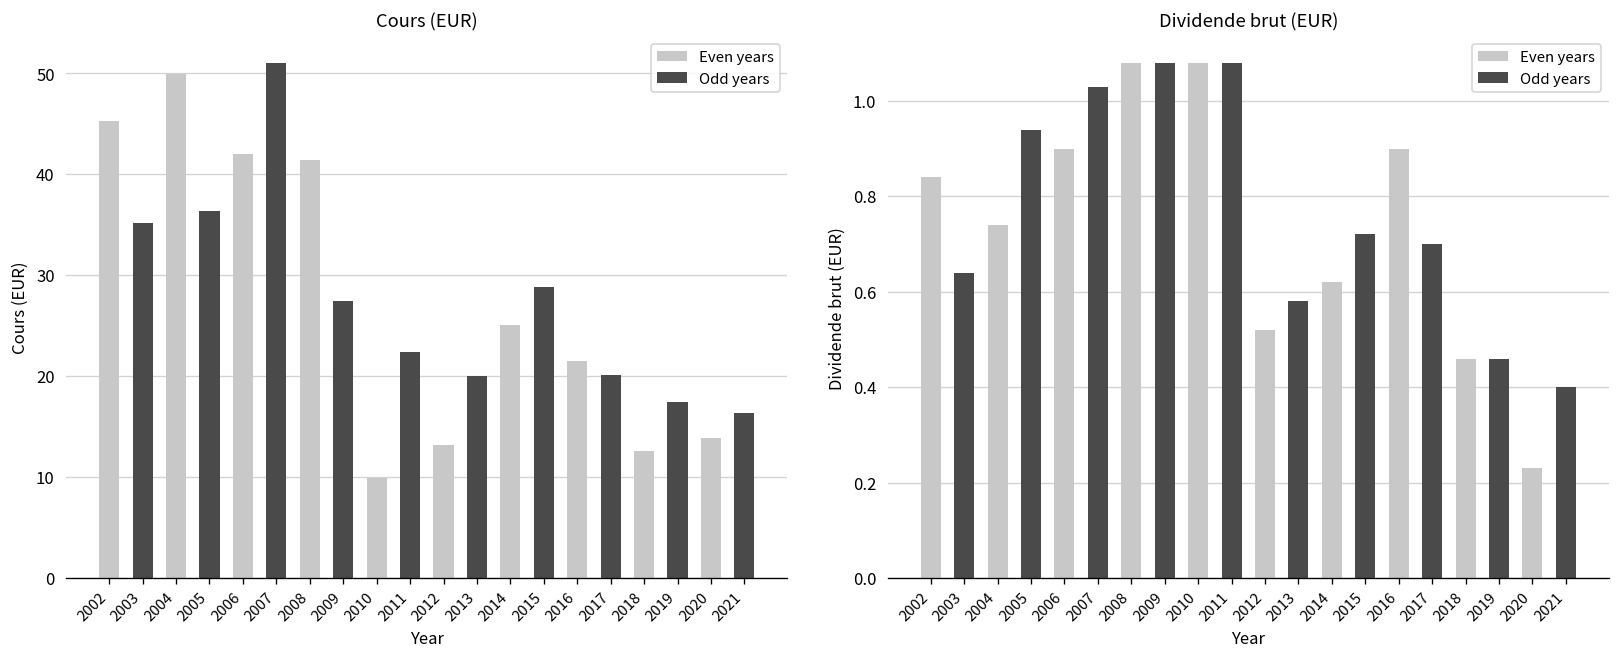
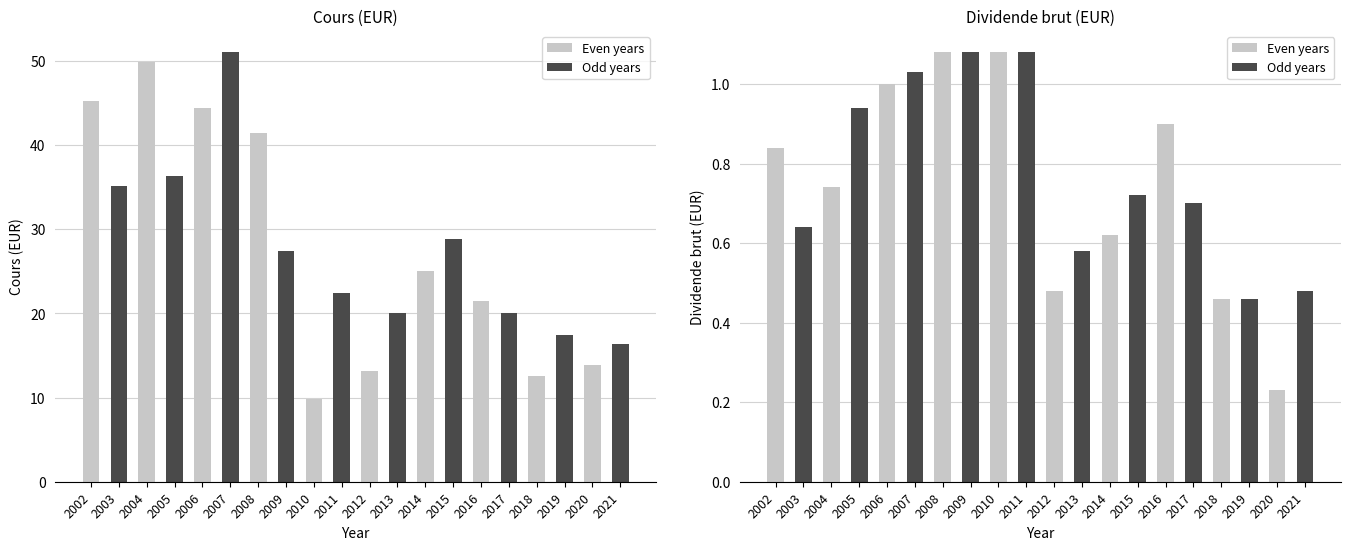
Cours (EUR), 2006: 42 -> 44
Dividende brut (EUR), 2006: 0.9 -> 1.0
Dividende brut (EUR), 2012: 0.52 -> 0.48
Dividende brut (EUR), 2021: 0.40 -> 0.48
